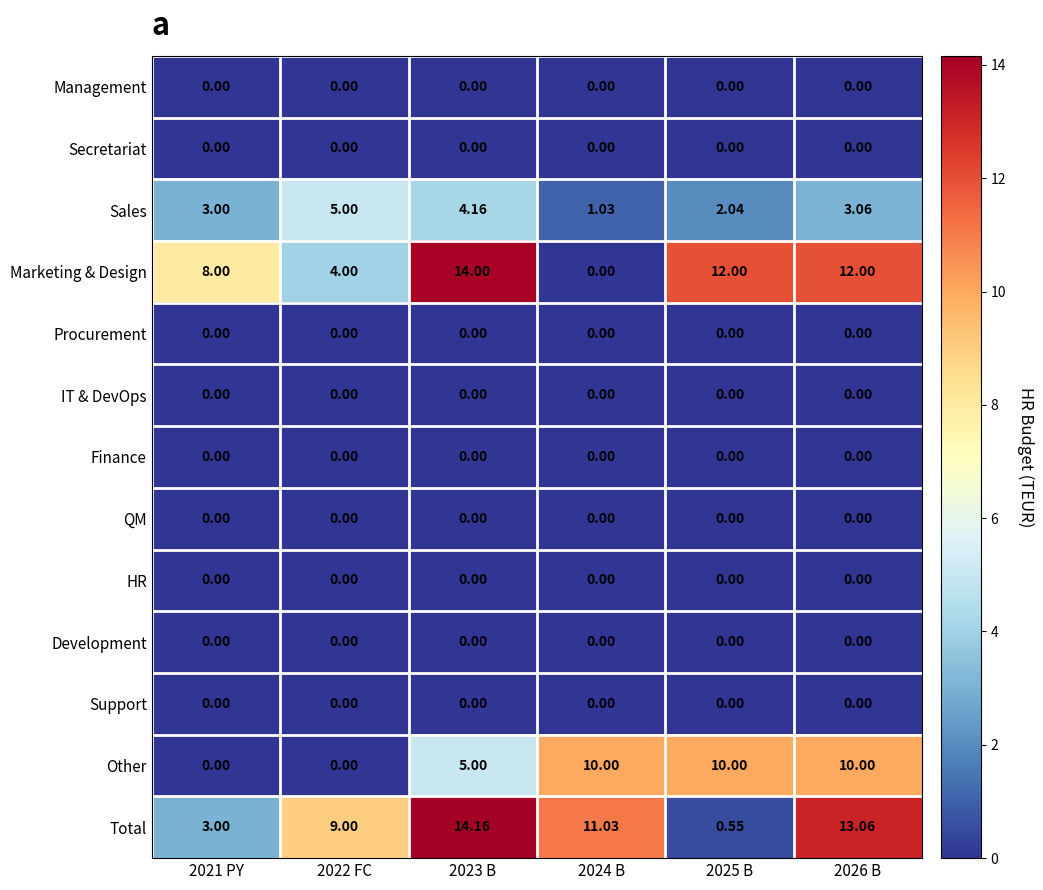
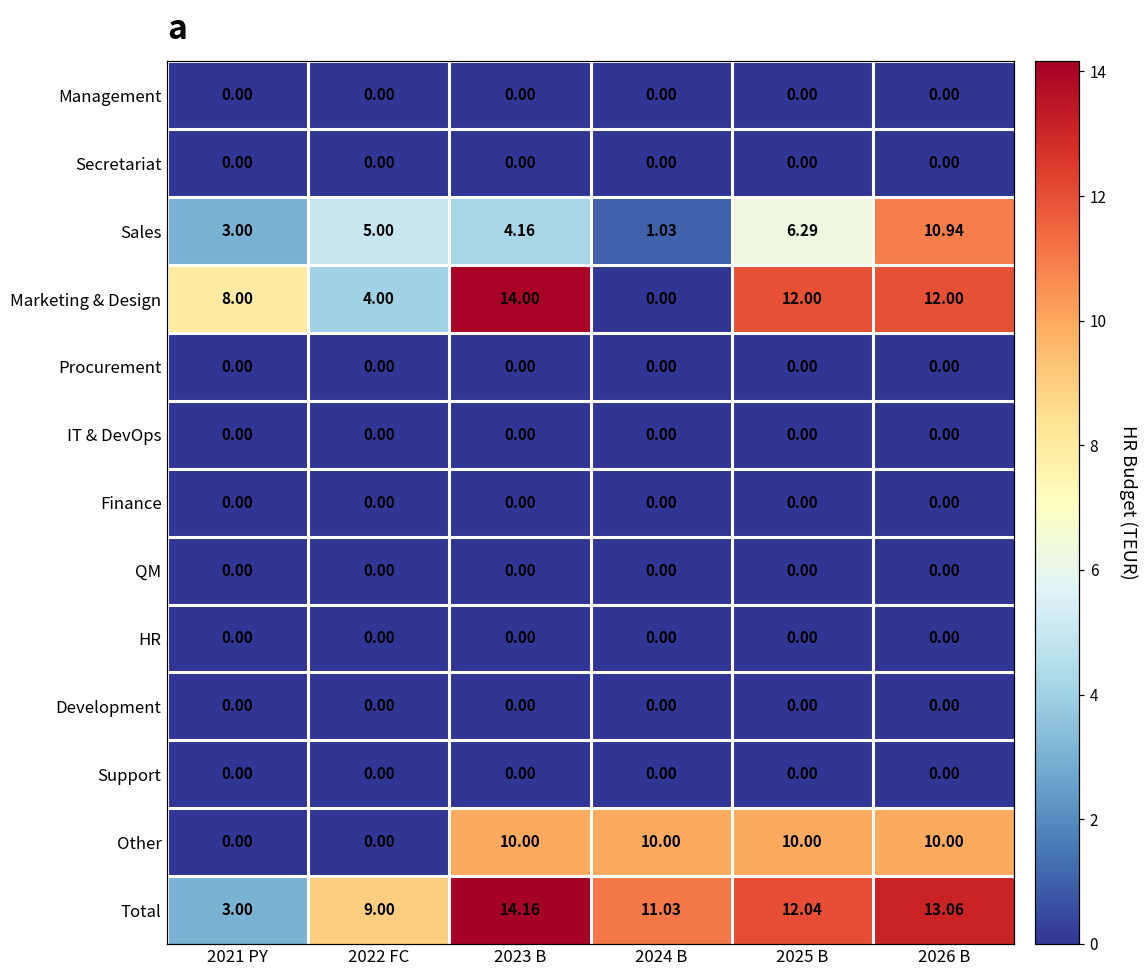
Sales, 2025 B: 2.04 -> 6.29
Sales, 2026 B: 3.06 -> 10.94
Other, 2023 B: 5.00 -> 10.00
Total, 2025 B: 0.55 -> 12.04
